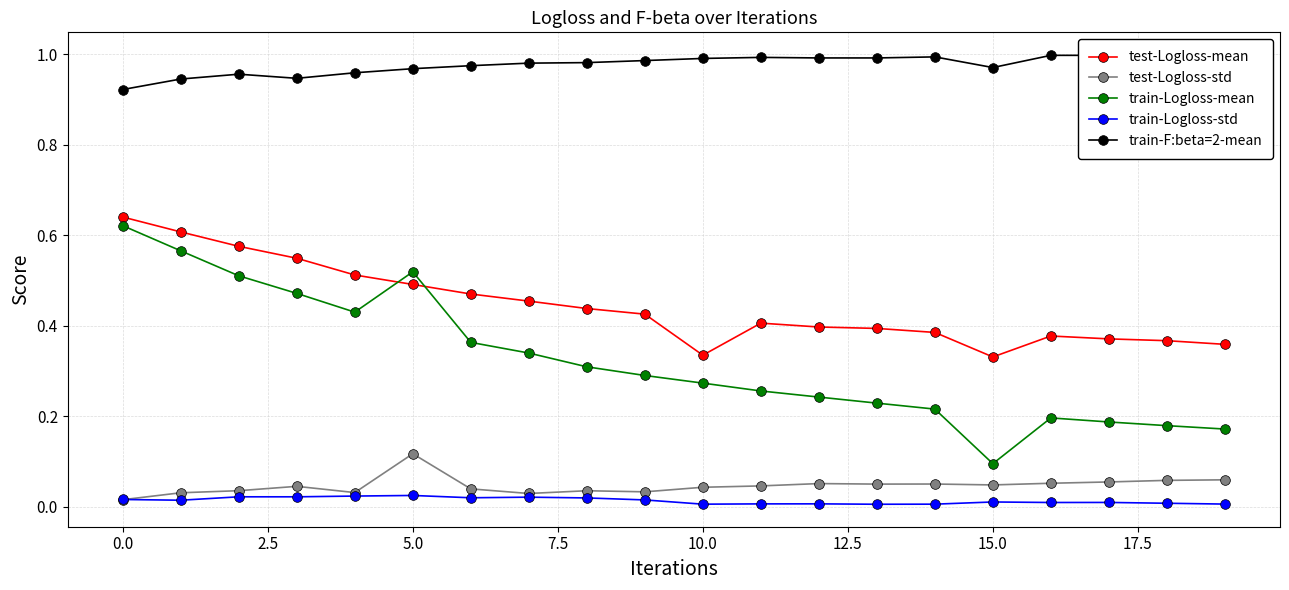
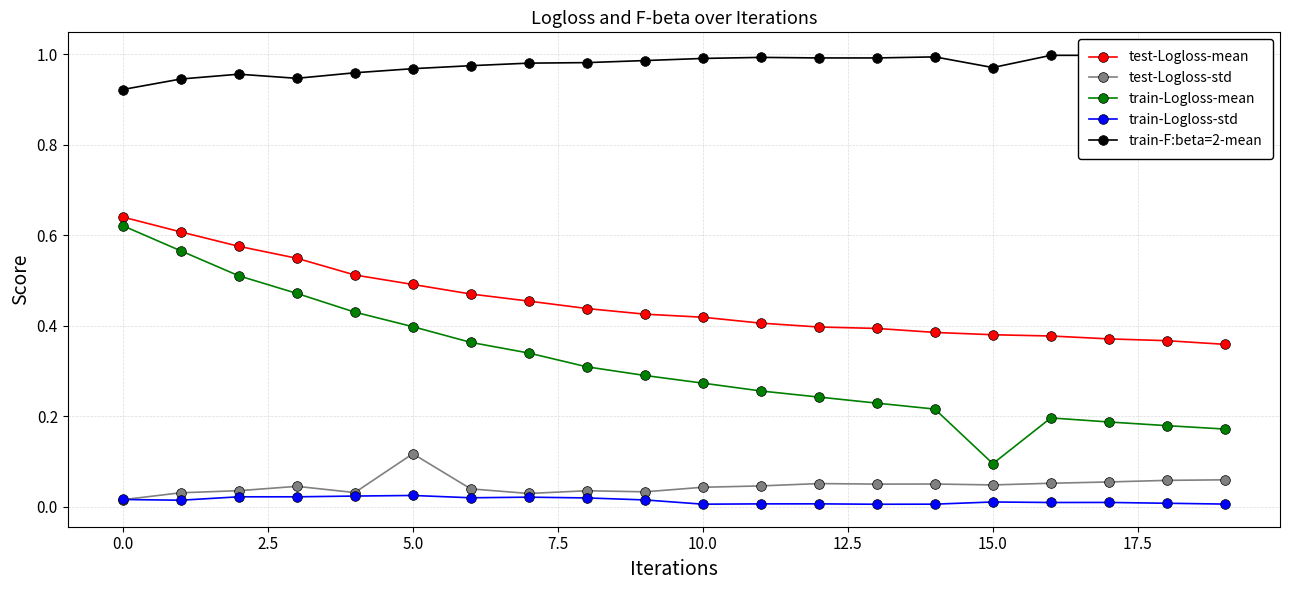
train-Logloss-mean, 5.0: 0.52 -> 0.40
test-Logloss-mean, 10.0: 0.33 -> 0.42
test-Logloss-mean, 15.0: 0.33 -> 0.38
